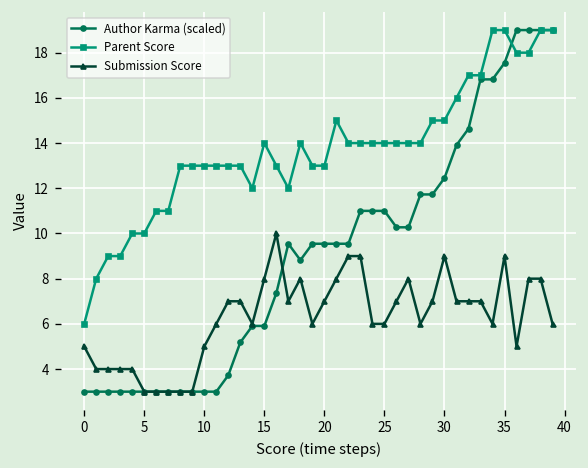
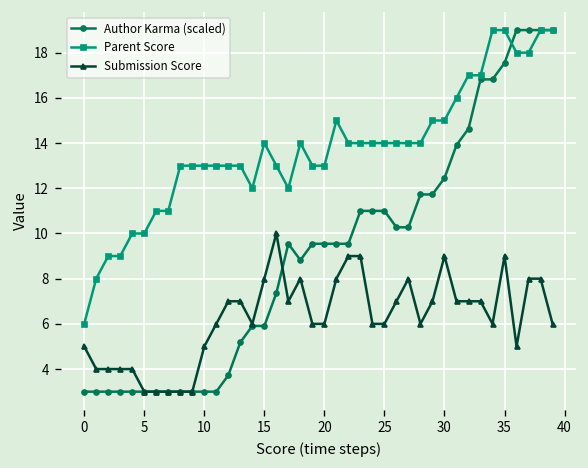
Submission Score, 20: 7 -> 6
